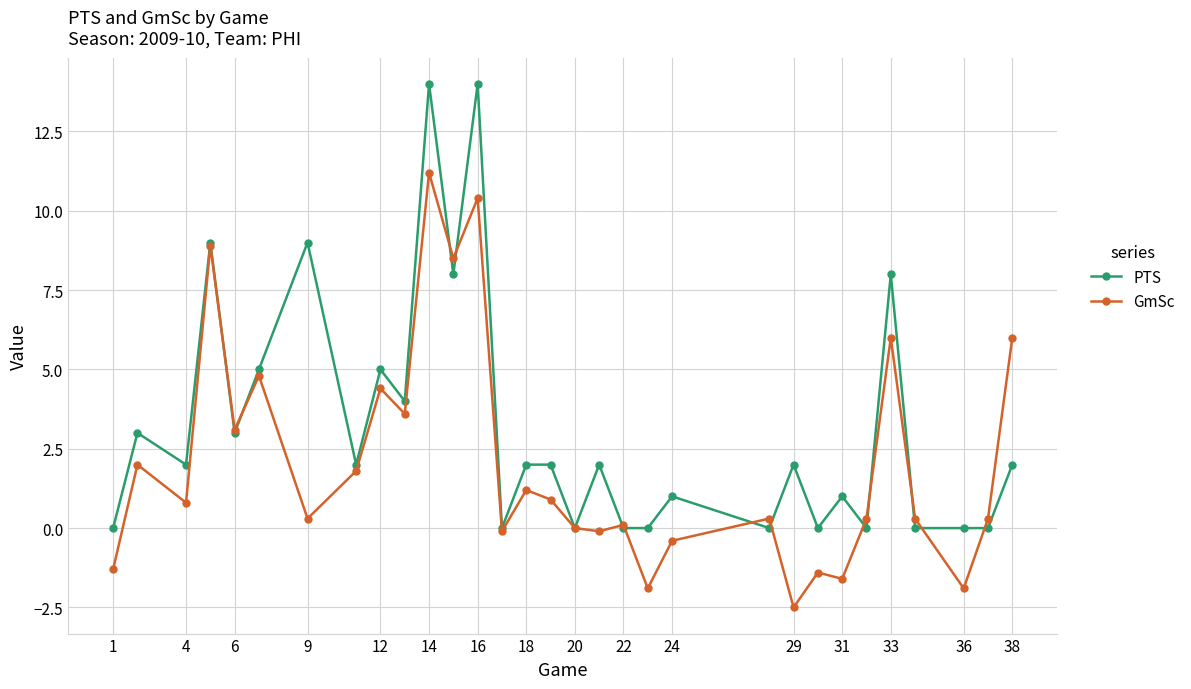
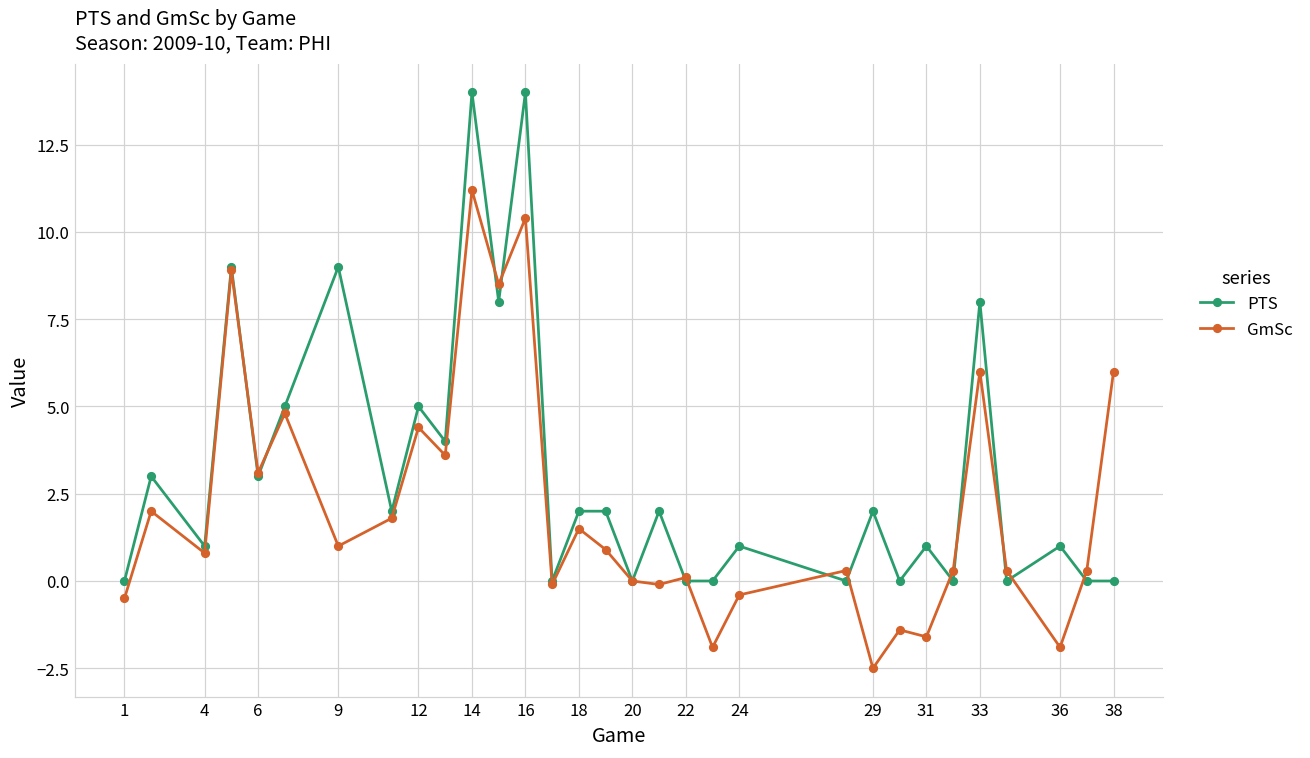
GmSc, 1: -1.3 -> -0.5
PTS, 4: 2 -> 1
GmSc, 9: 0.3 -> 1.0
GmSc, 18: 1.2 -> 1.5
PTS, 36: 0 -> 1
PTS, 38: 2 -> 0
